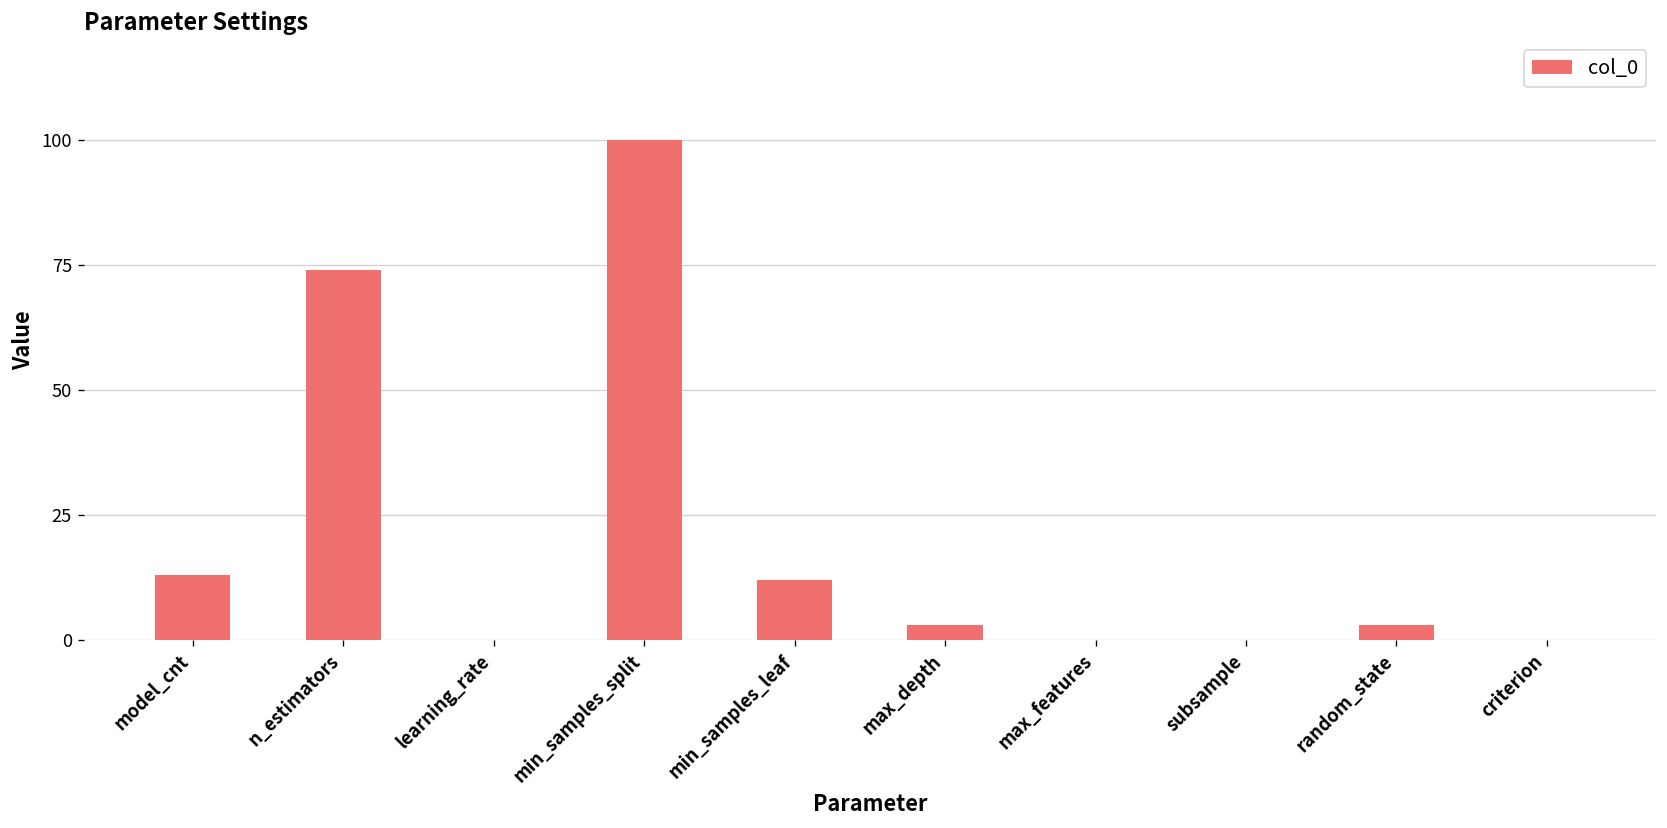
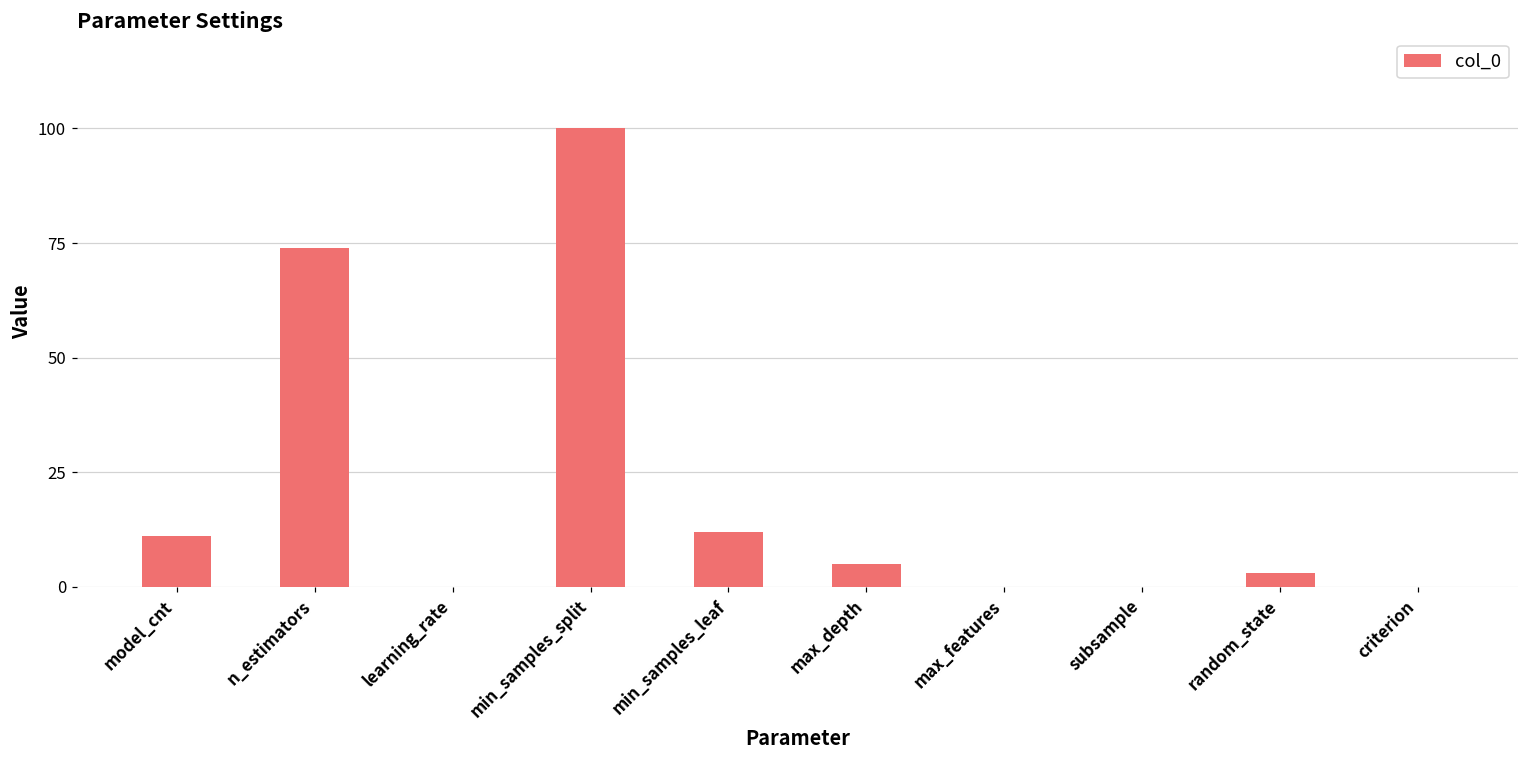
model_cnt: 13 -> 11
max_depth: 3 -> 5
